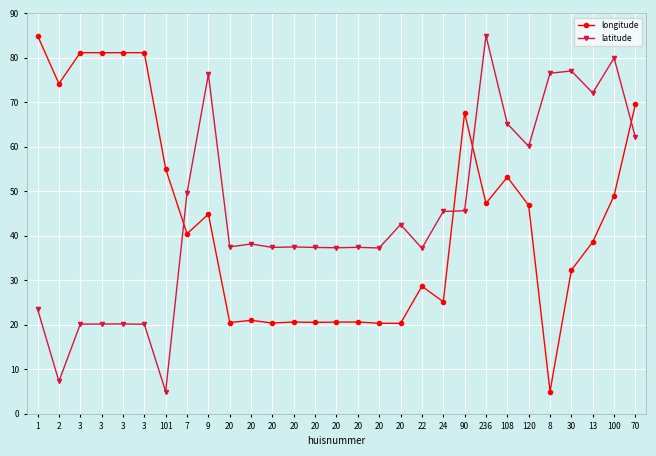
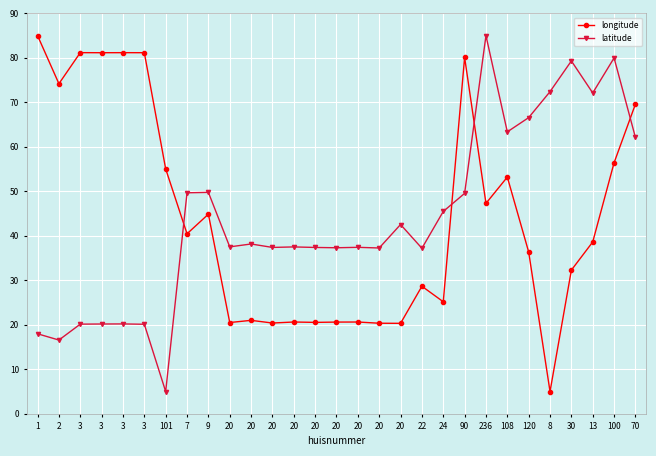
latitude, 1: 24 -> 18
latitude, 2: 7 -> 17
latitude, 9: 76 -> 50
longitude, 90: 68 -> 80
latitude, 90: 46 -> 50
latitude, 108: 65 -> 63
longitude, 120: 47 -> 36
latitude, 120: 60 -> 67
latitude, 8: 77 -> 72
latitude, 30: 77 -> 79
longitude, 100: 49 -> 56
